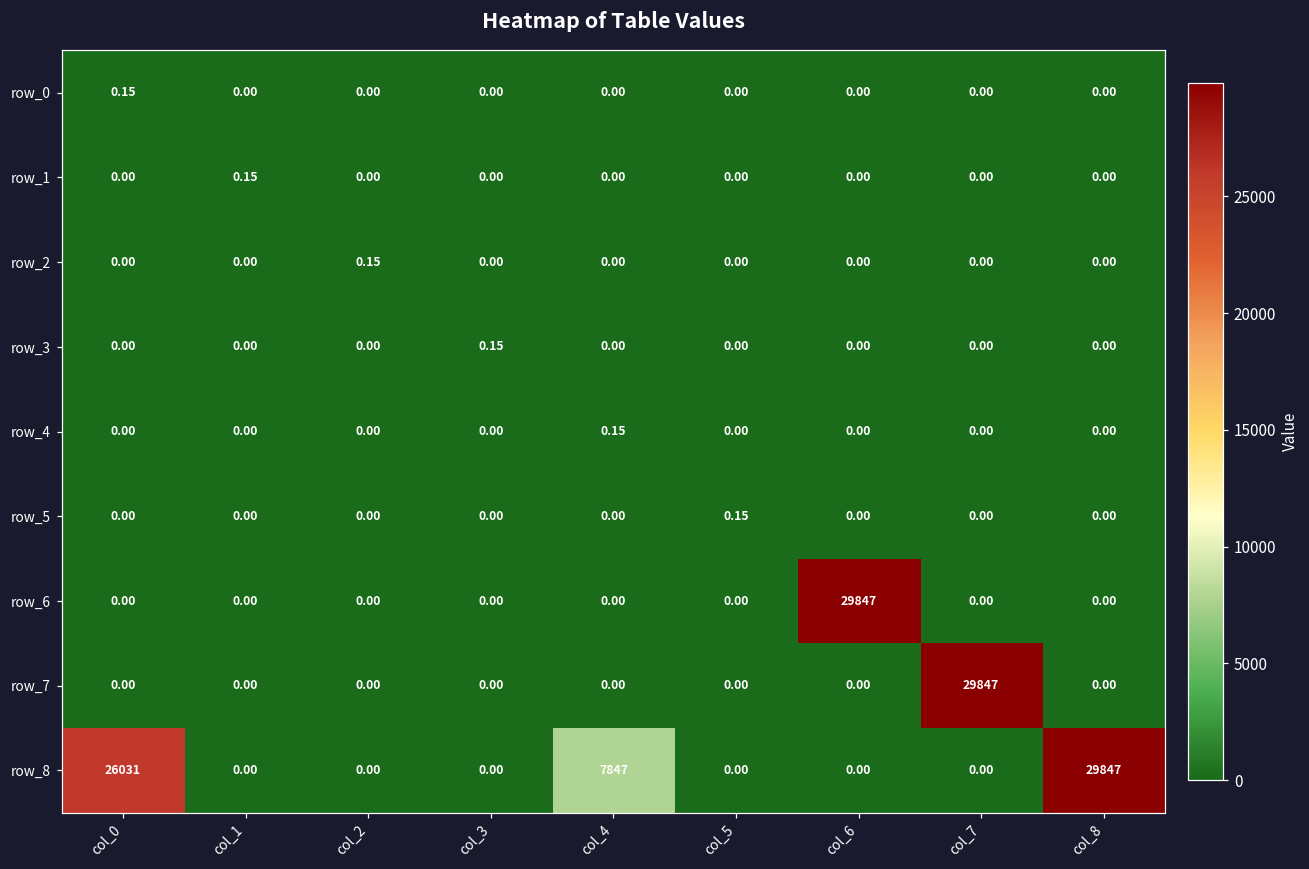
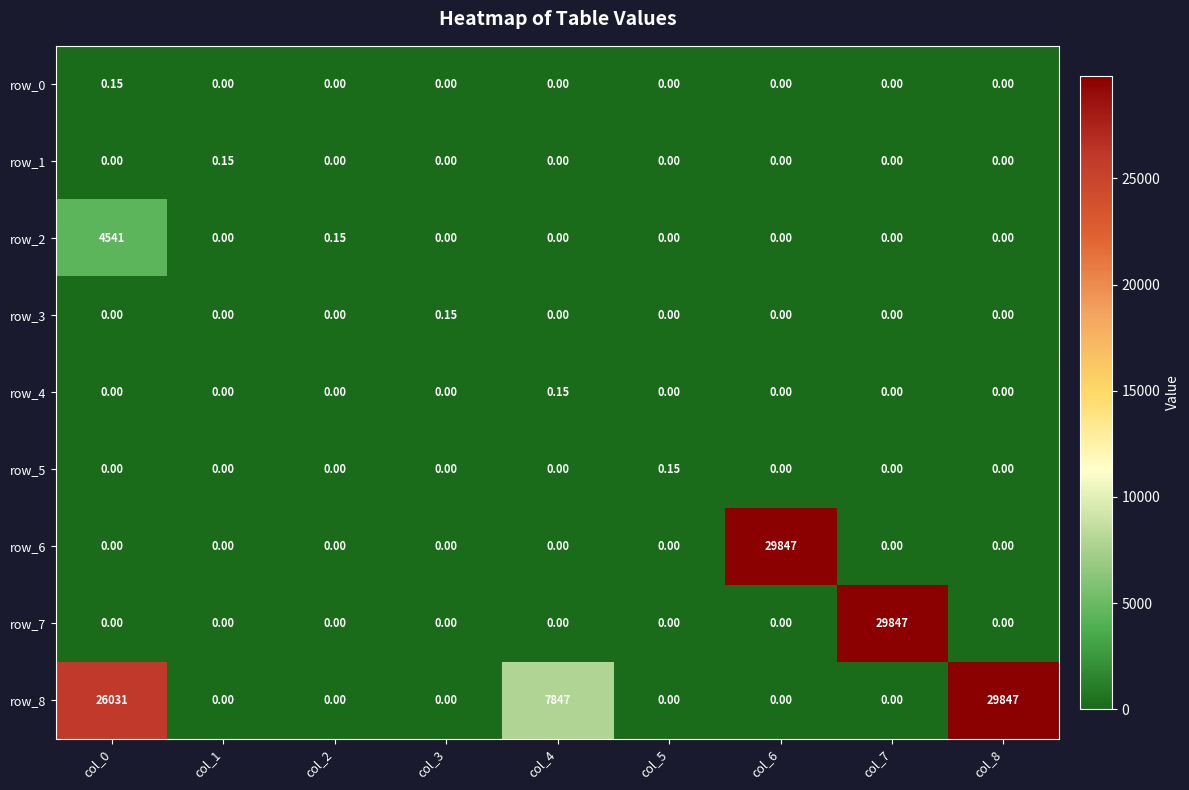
row_2, col_0: 0.00 -> 4541
